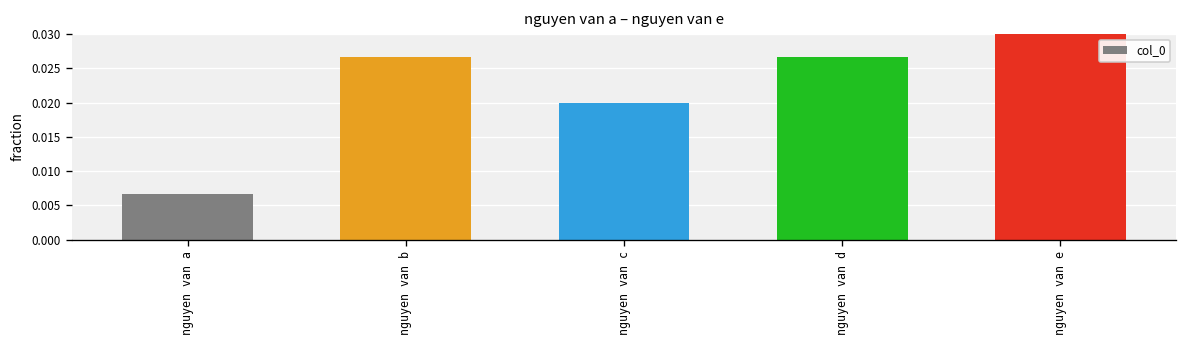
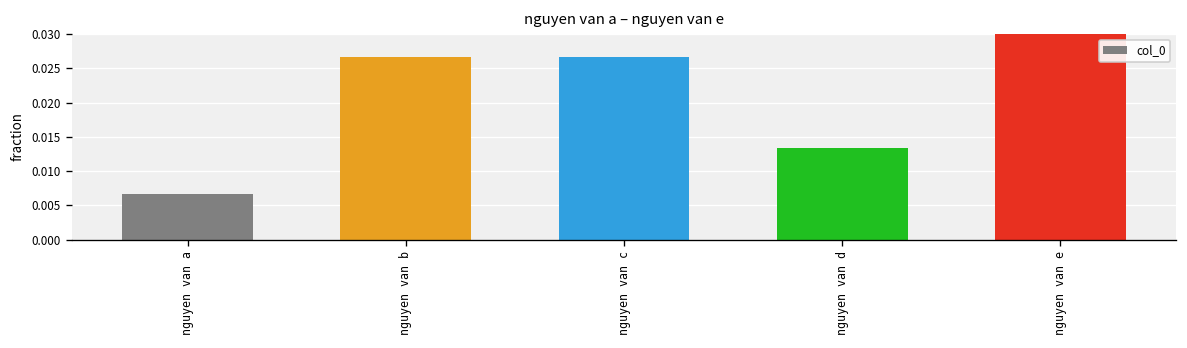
nguyen van c: 0.020 -> 0.027
nguyen van d: 0.027 -> 0.013
